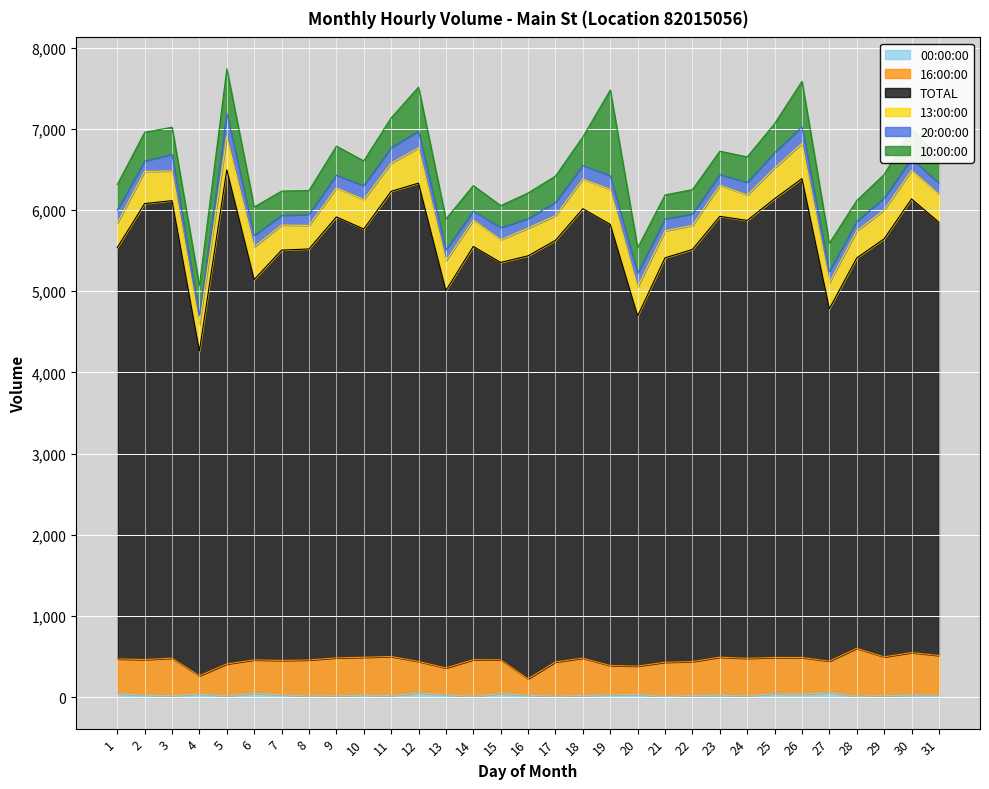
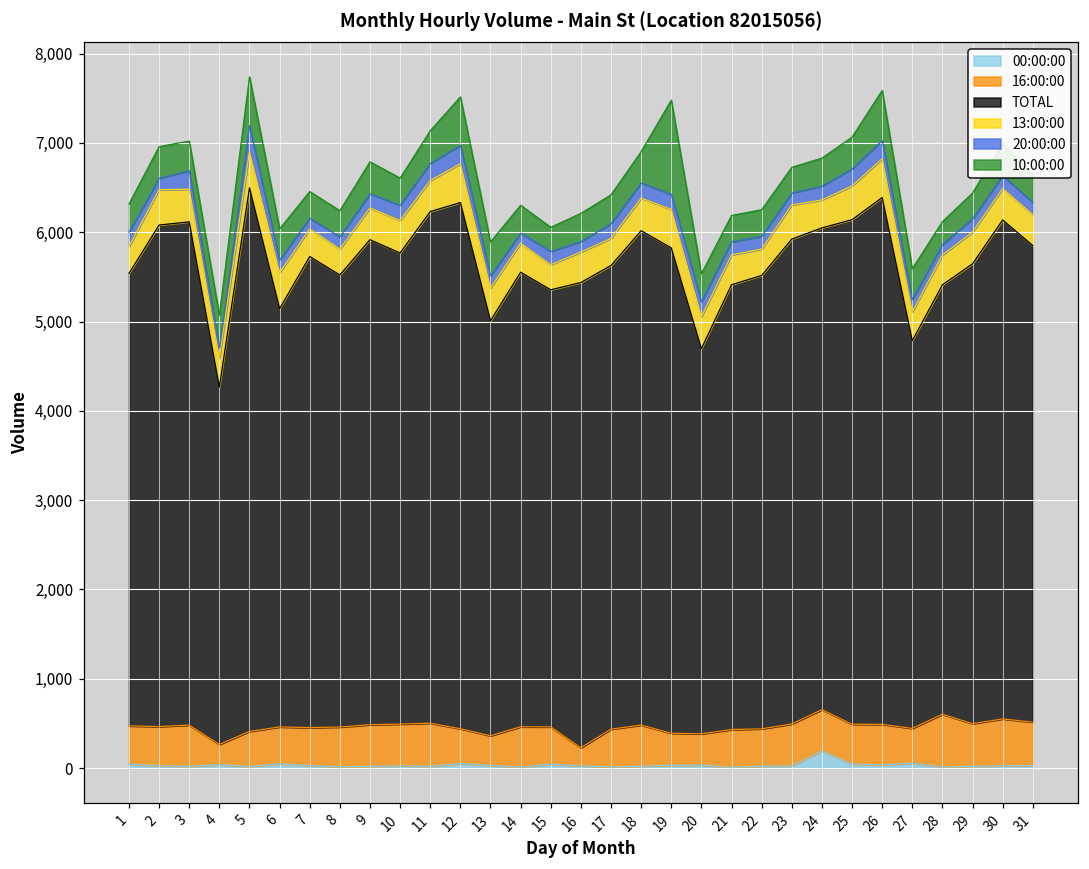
TOTAL, 7: 5,100 -> 5,300
00:00:00, 24: 0 -> 200
